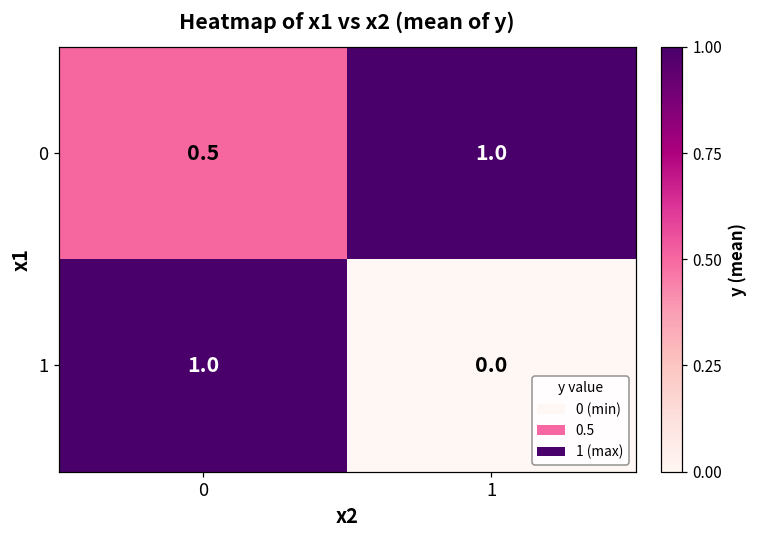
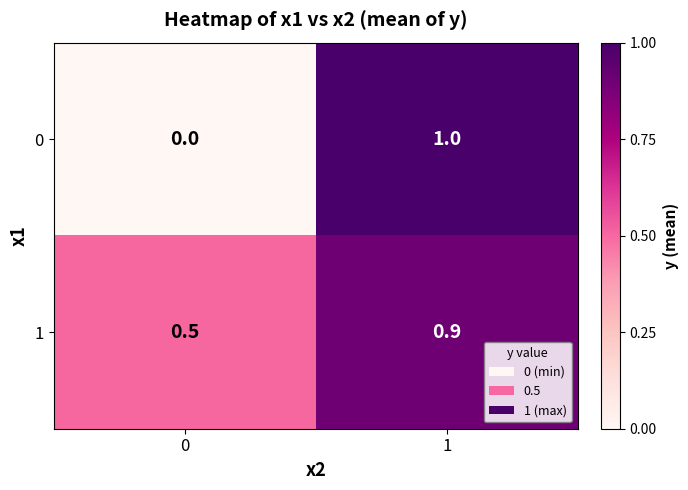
0, 0: 0.5 -> 0.0
1, 0: 1.0 -> 0.5
1, 1: 0.0 -> 0.9
